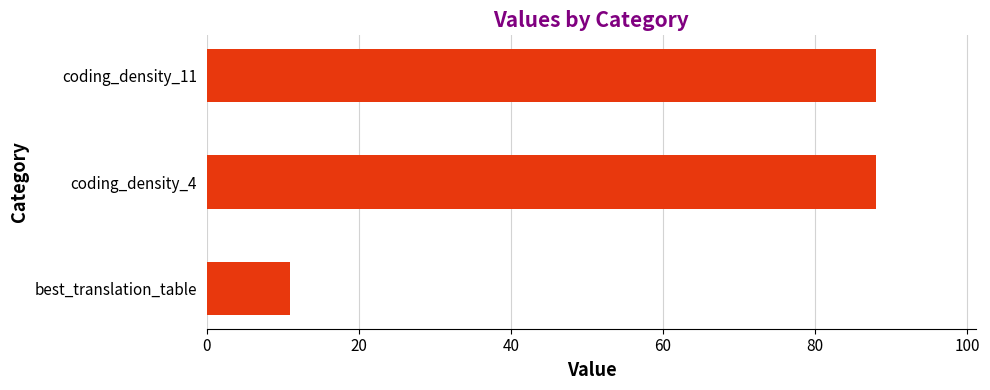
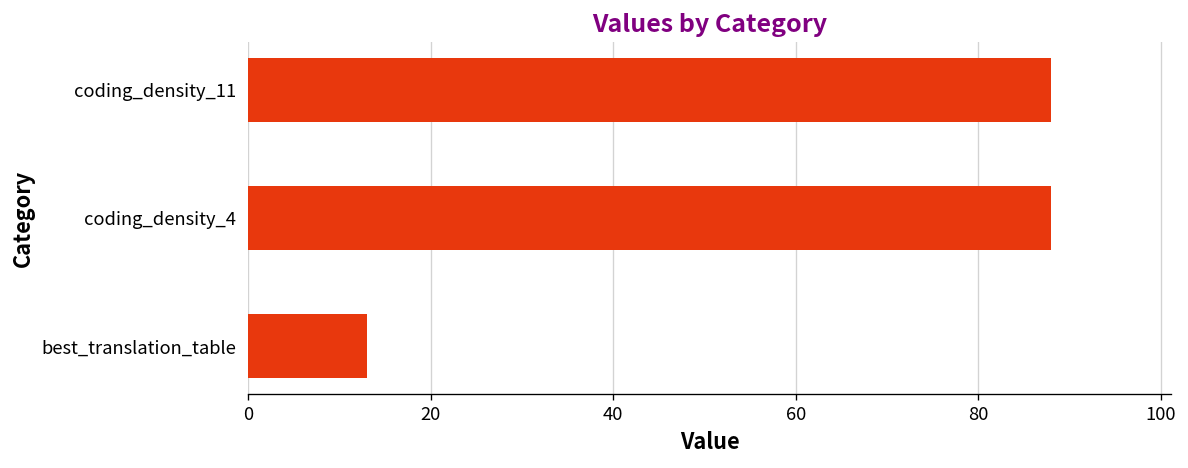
best_translation_table: 11 -> 13
